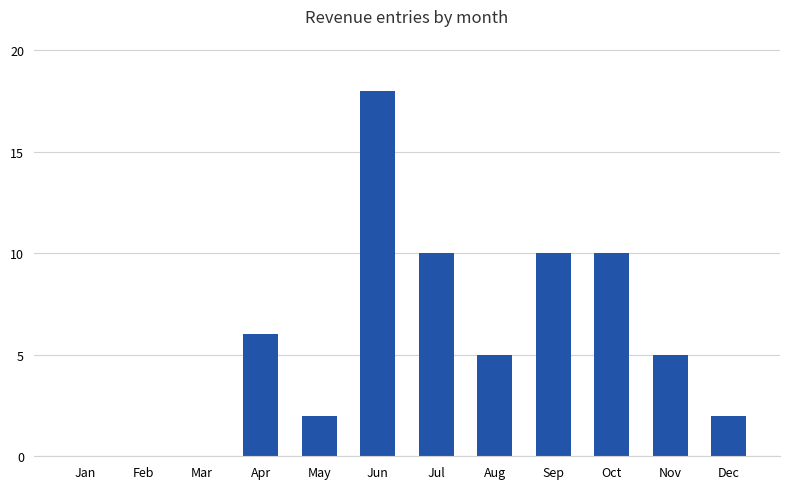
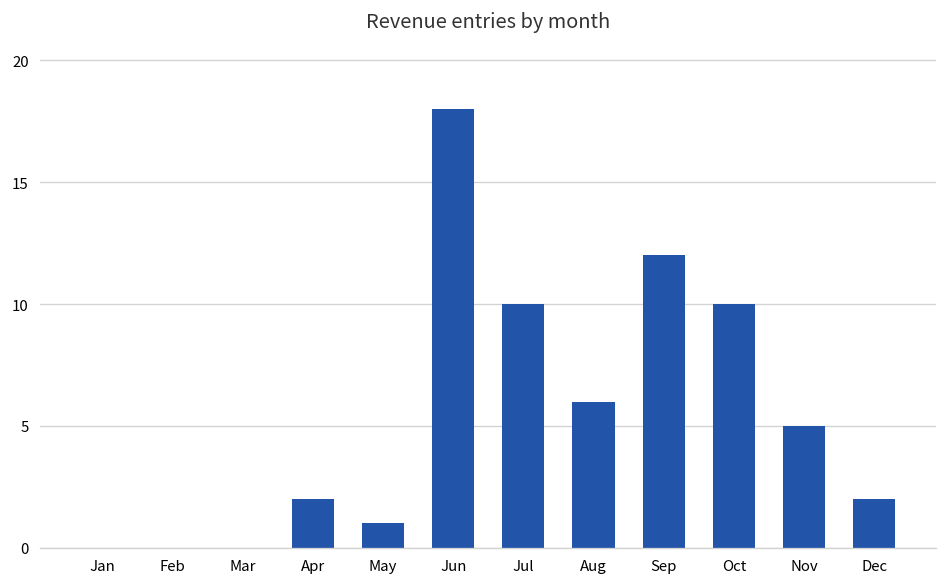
Apr: 6 -> 2
May: 2 -> 1
Aug: 5 -> 6
Sep: 10 -> 12
